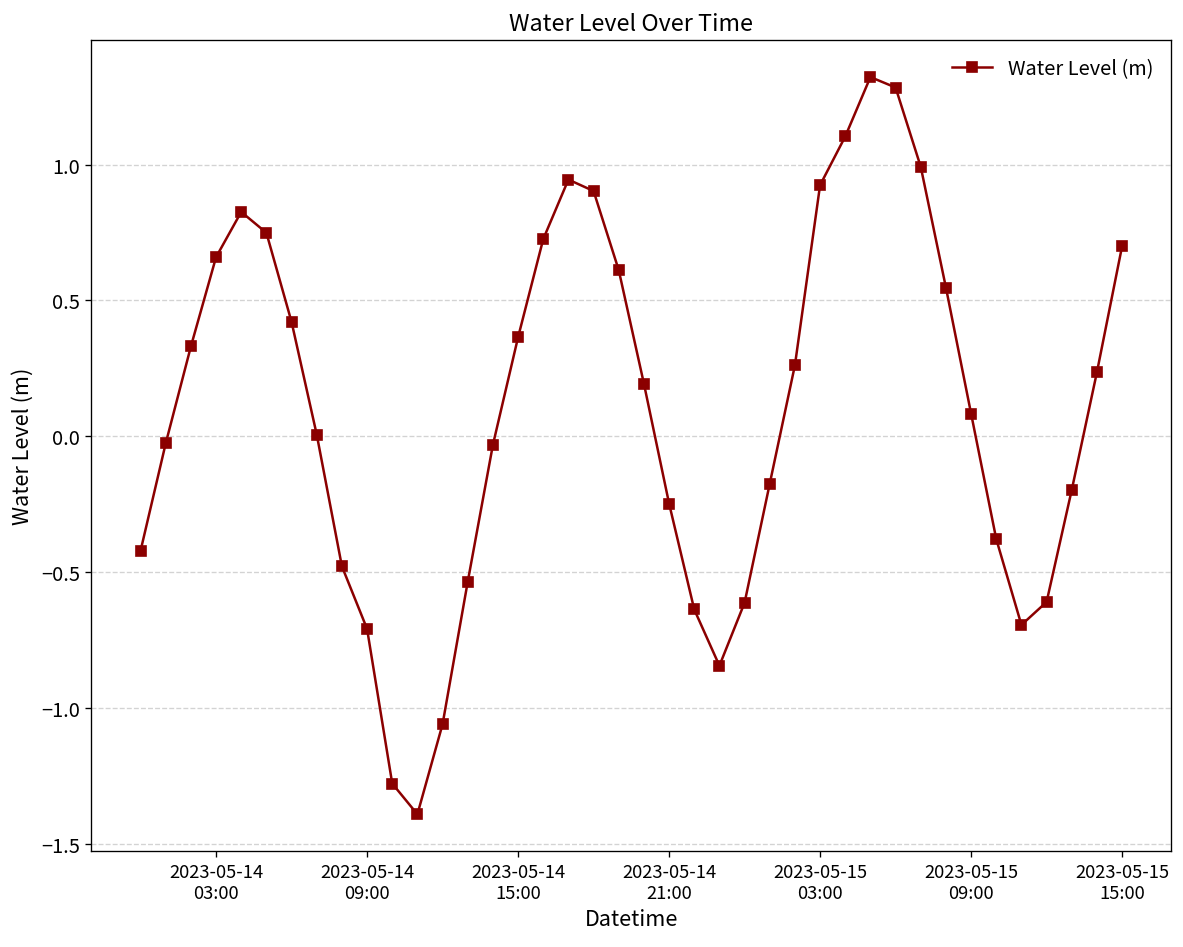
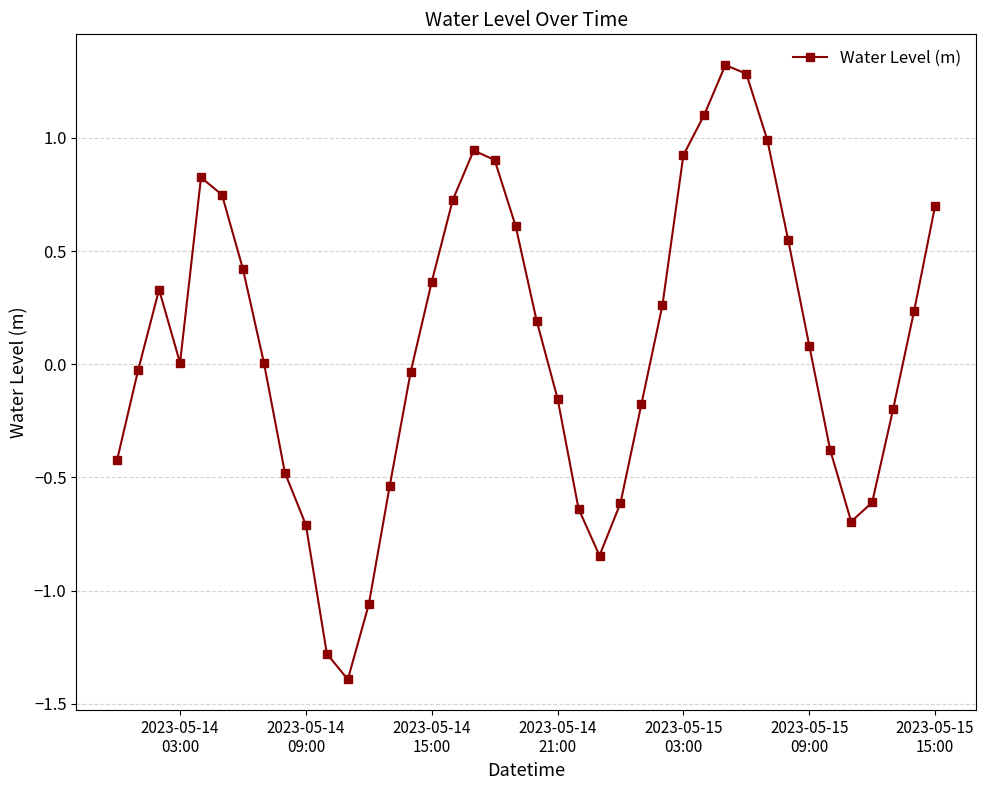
2023-05-14 03:00: 0.66 -> 0.01
2023-05-14 21:00: -0.25 -> -0.15
